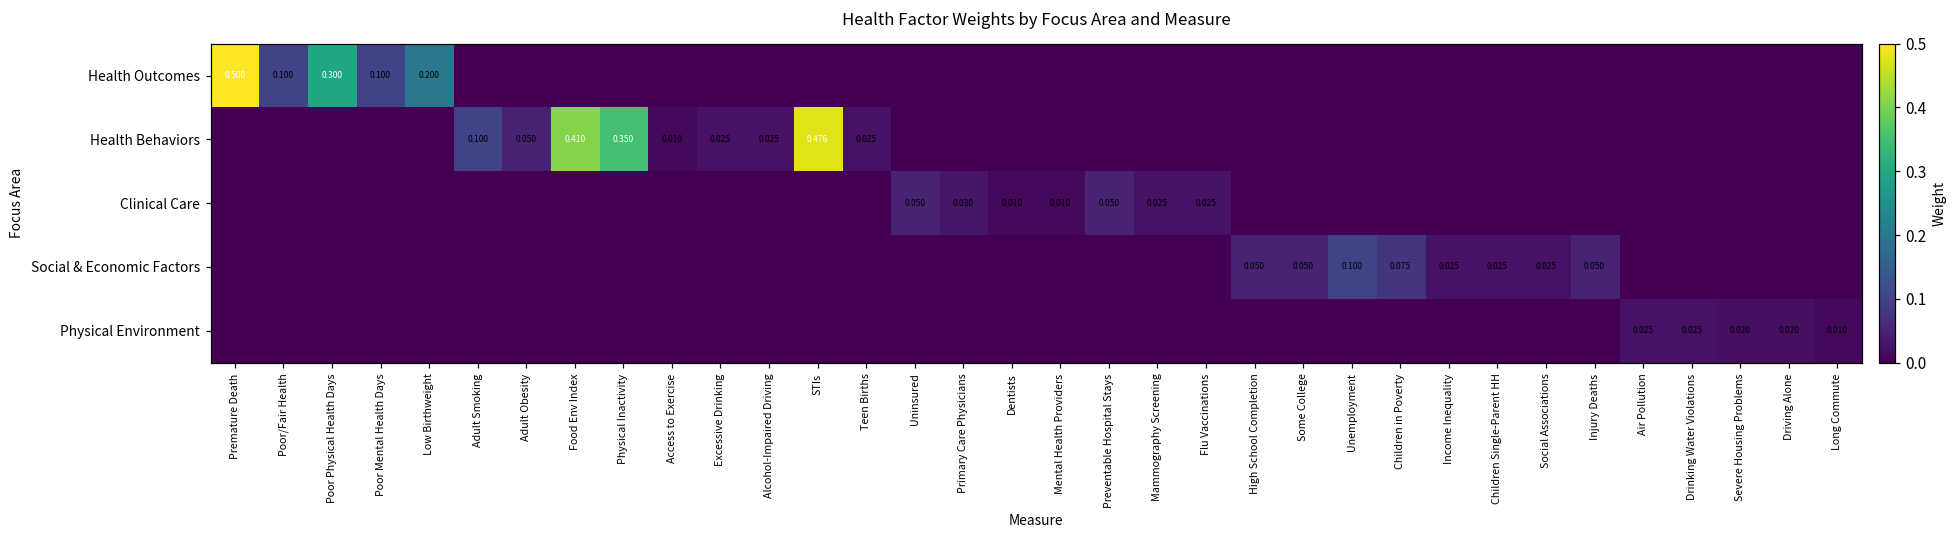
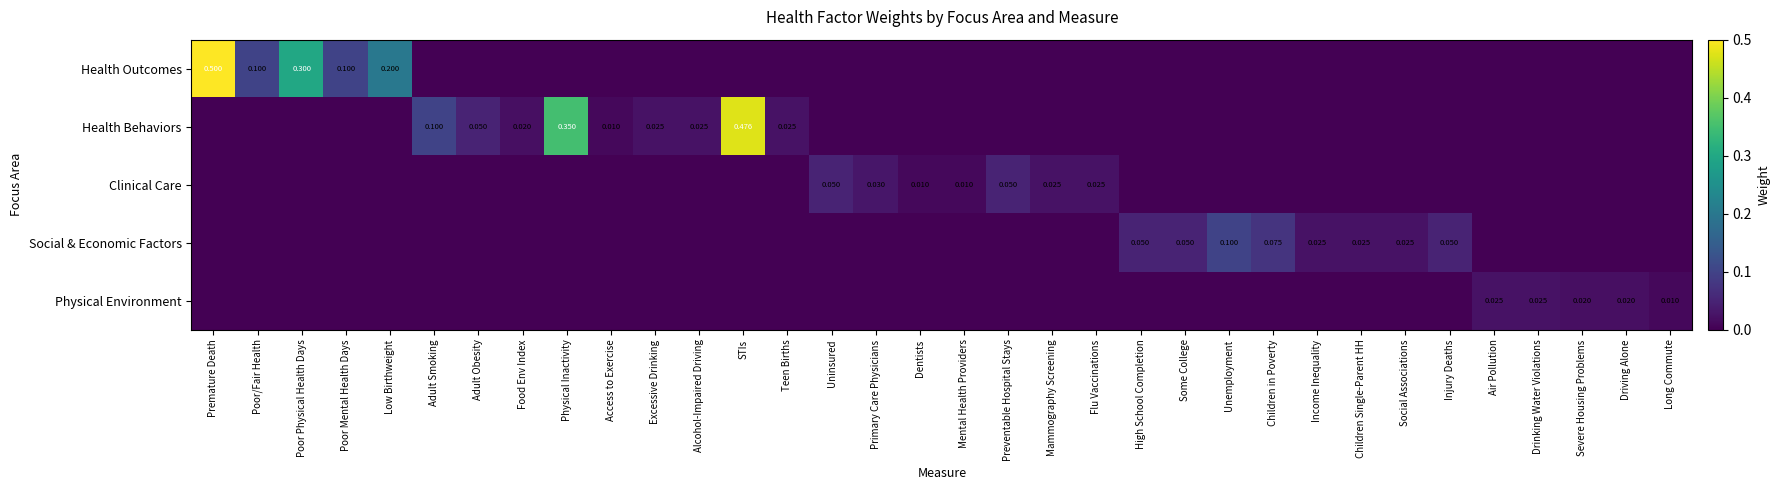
Health Behaviors, Food Env Index: 0.410 -> 0.020
